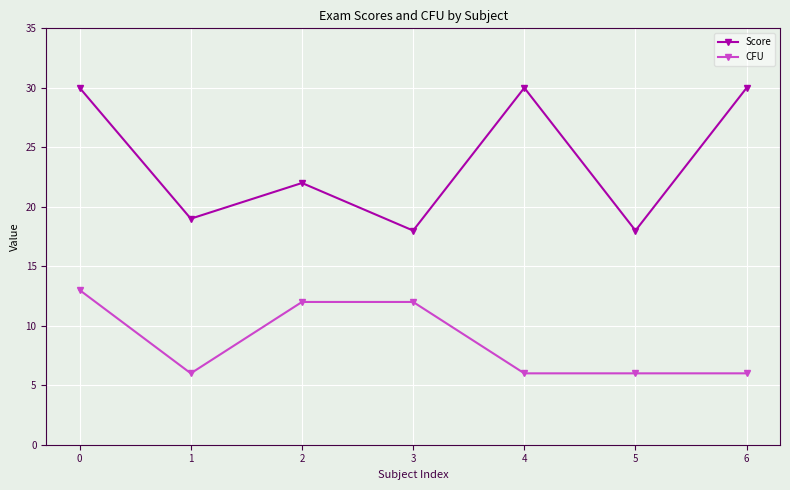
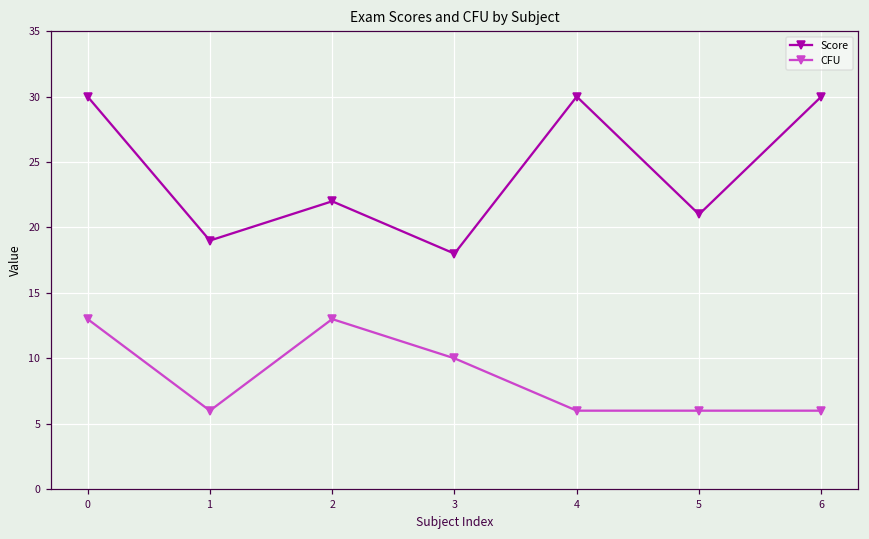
CFU, 2: 12 -> 13
CFU, 3: 12 -> 10
Score, 5: 18 -> 21
